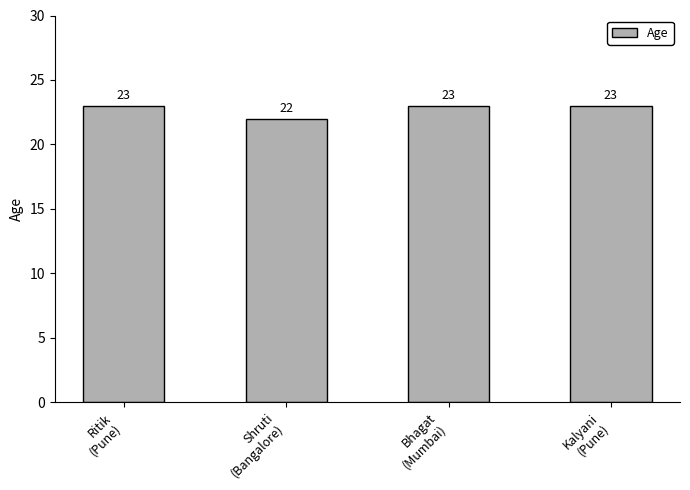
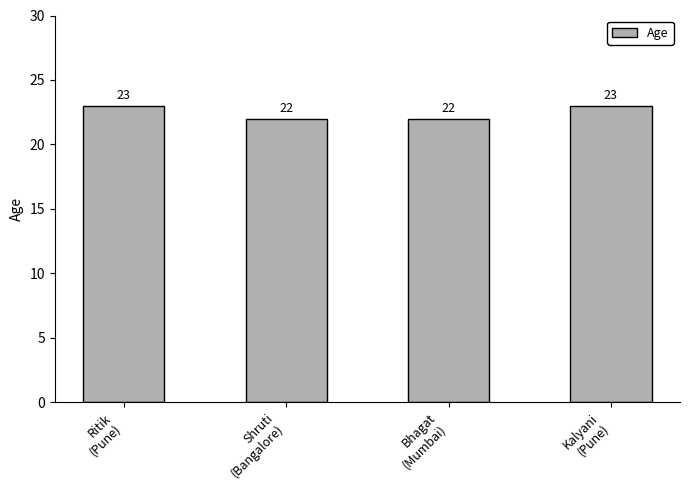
Bhagat (Mumbai): 23 -> 22
